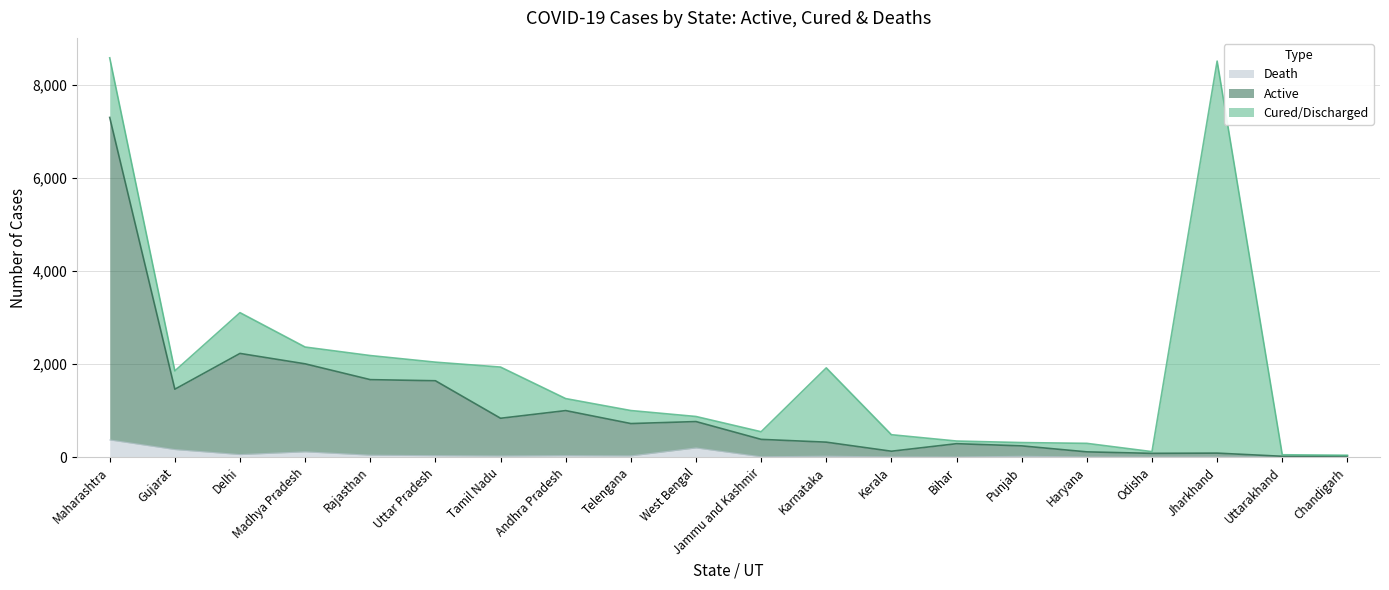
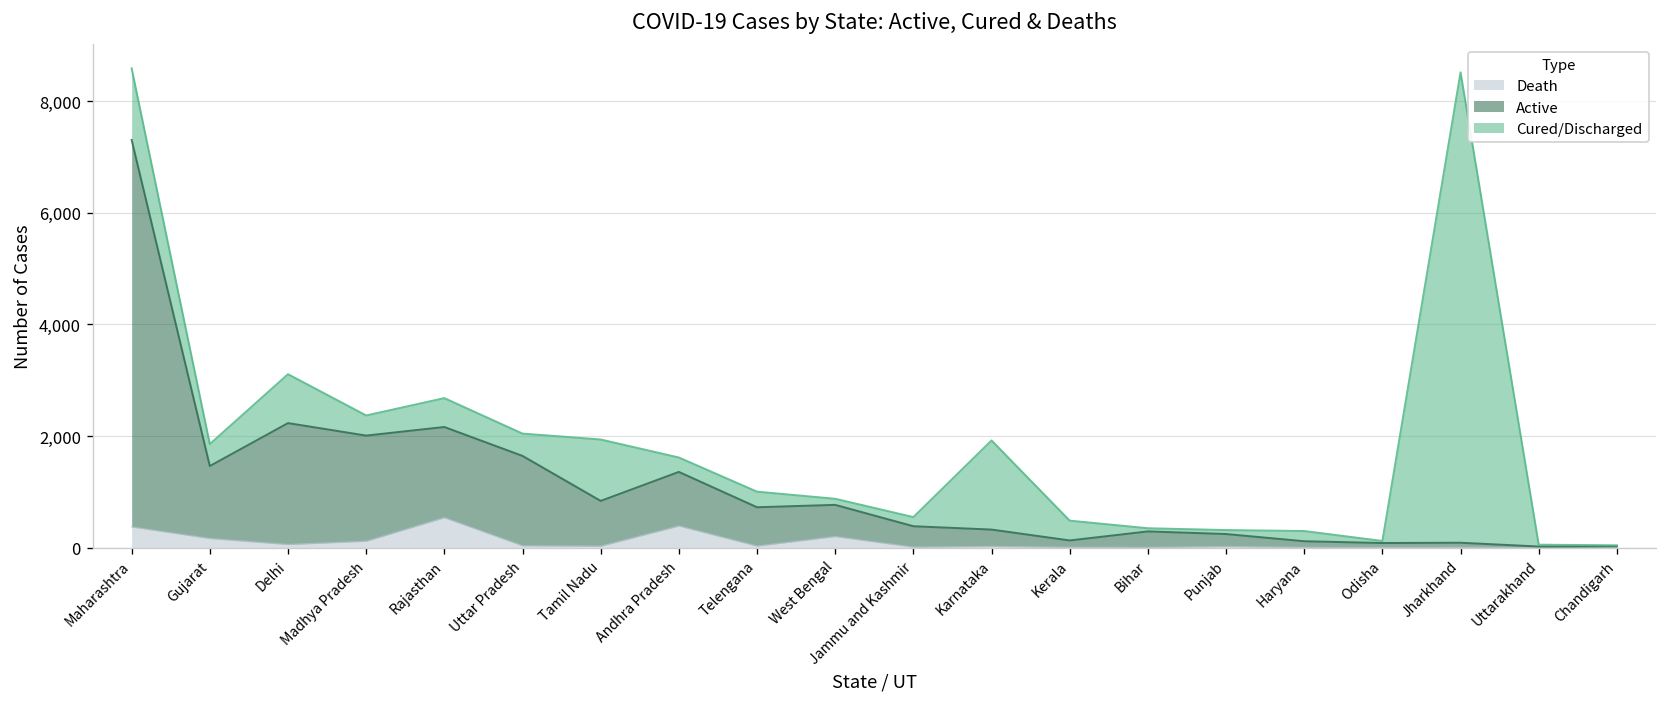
Death, Rajasthan: 0 -> 500
Death, Andhra Pradesh: 0 -> 400
